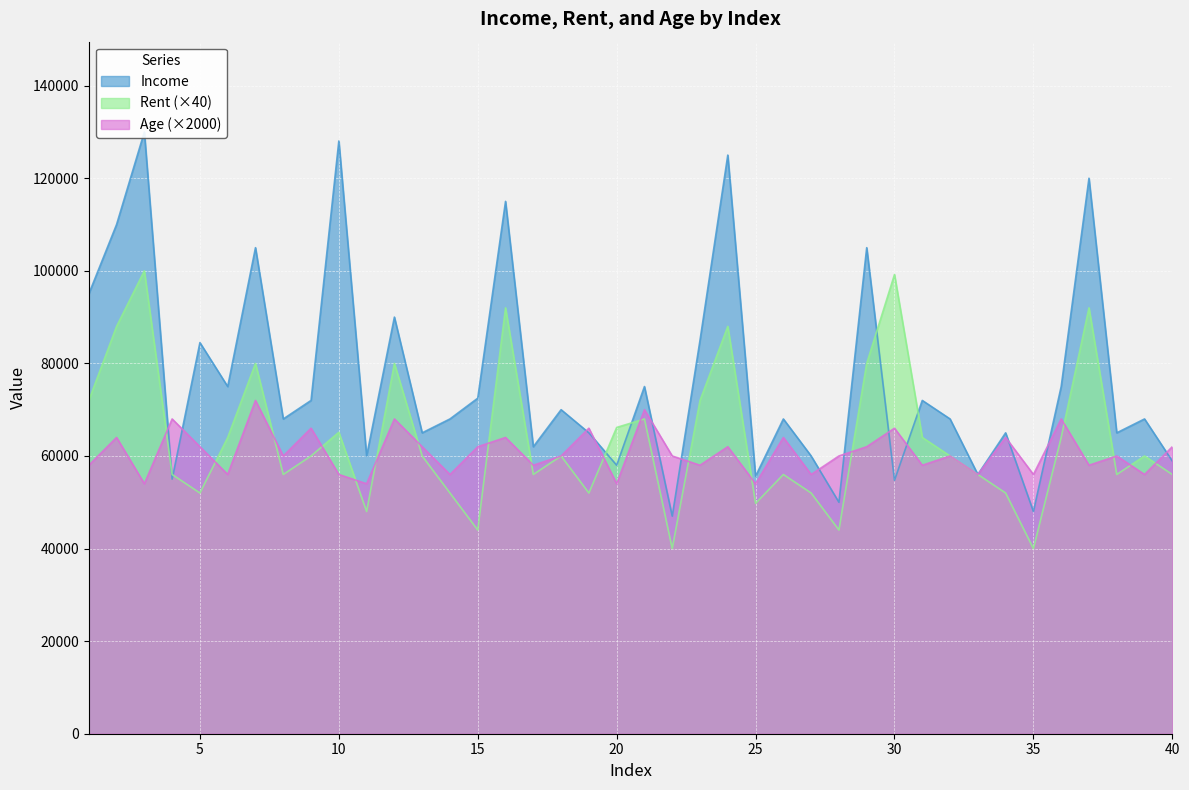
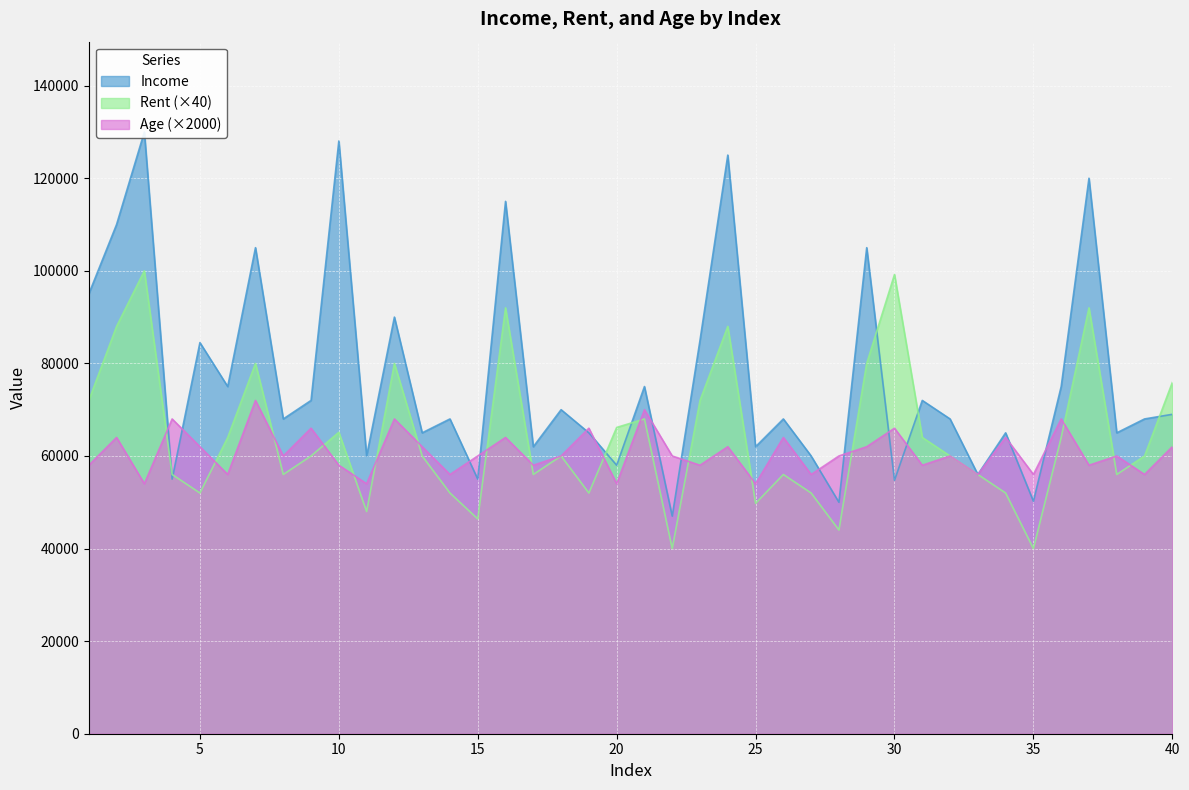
Age (×2000), 10: 56000 -> 58000
Income, 15: 72000 -> 55000
Rent (×40), 15: 44000 -> 46000
Age (×2000), 15: 62000 -> 60000
Income, 25: 56000 -> 62000
Income, 35: 48000 -> 50000
Income, 40: 59000 -> 69000
Rent (×40), 40: 56000 -> 76000
